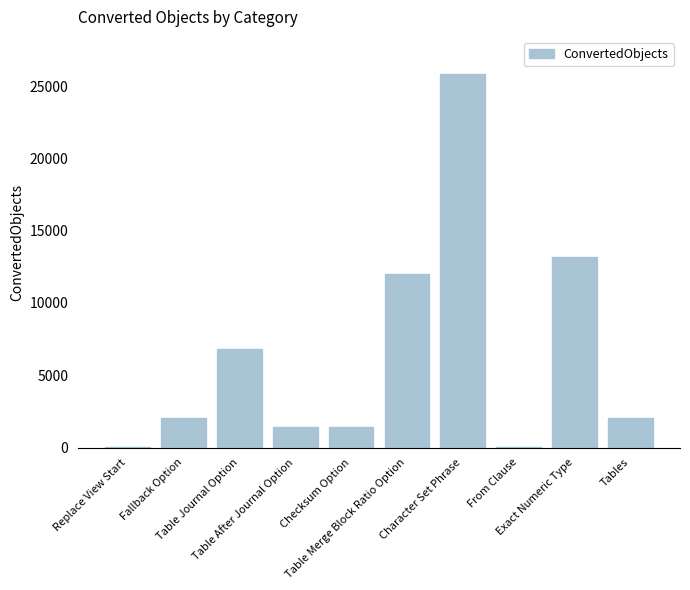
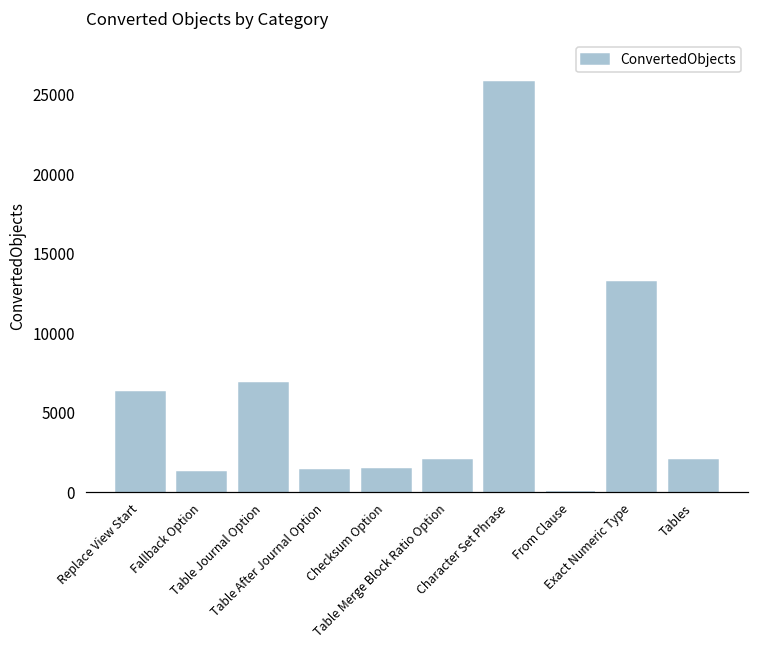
Replace View Start: 0 -> 6300
Fallback Option: 2000 -> 1300
Table Merge Block Ratio Option: 12000 -> 2000
